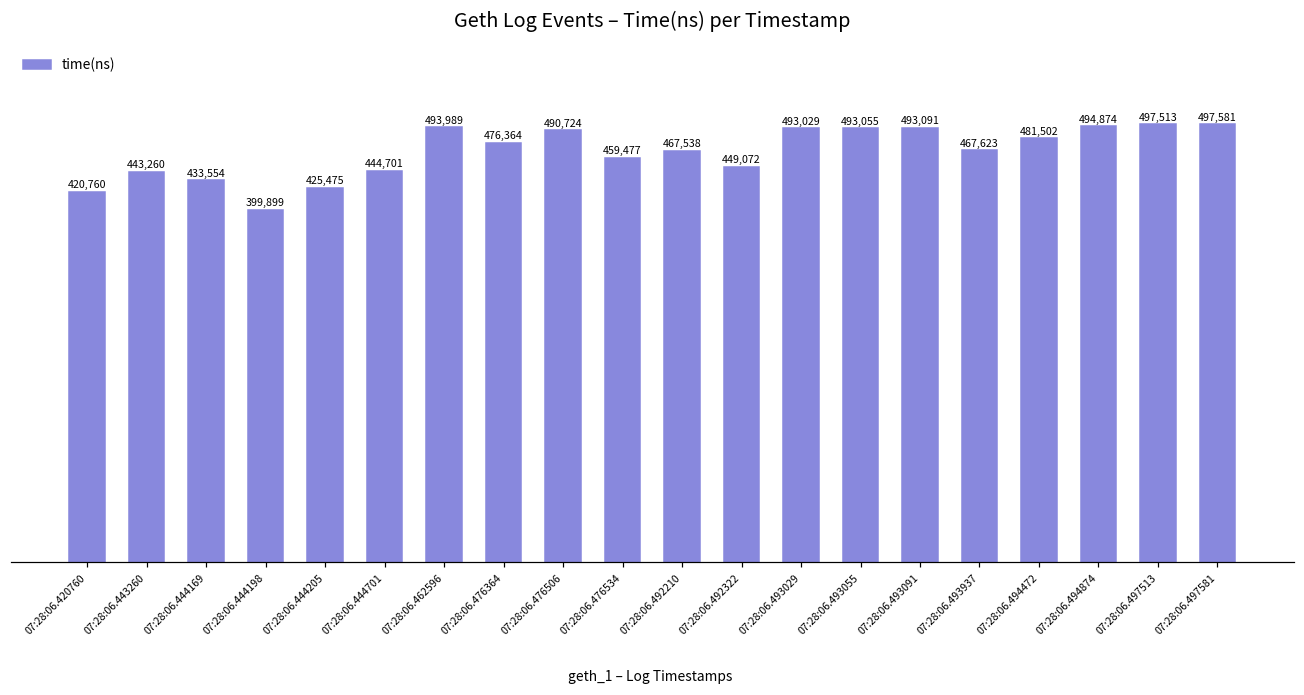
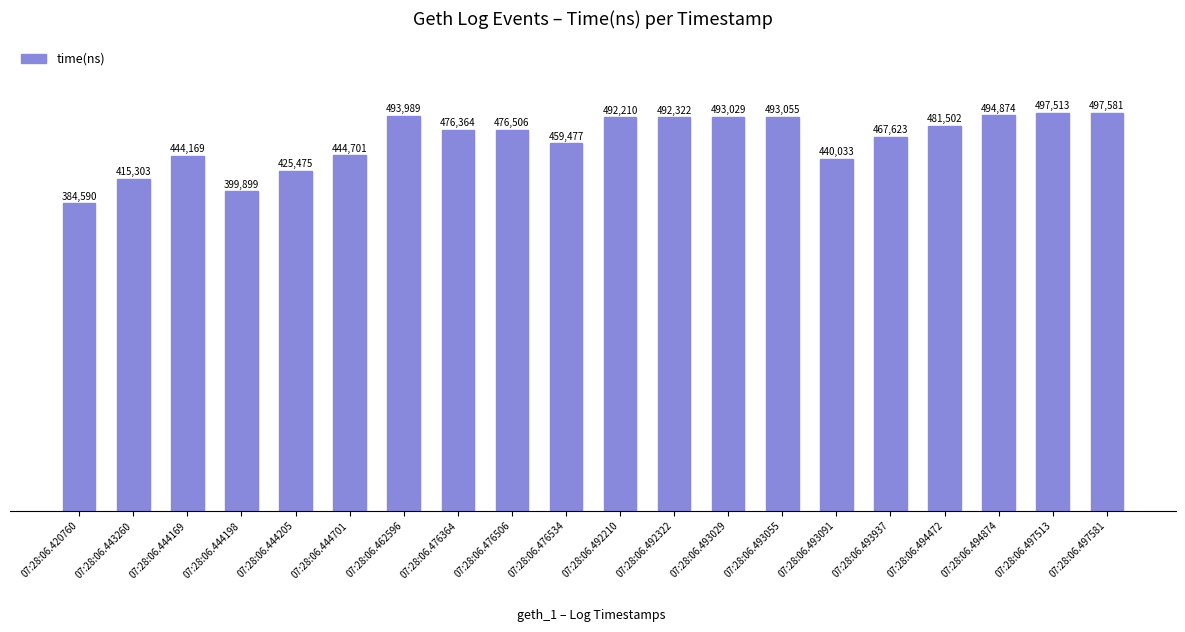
07:28:06.420760: 420,760 -> 384,590
07:28:06.443260: 443,260 -> 415,303
07:28:06.444169: 433,554 -> 444,169
07:28:06.476506: 490,724 -> 476,506
07:28:06.492210: 467,538 -> 492,210
07:28:06.492322: 449,072 -> 492,322
07:28:06.493091: 493,091 -> 440,033
